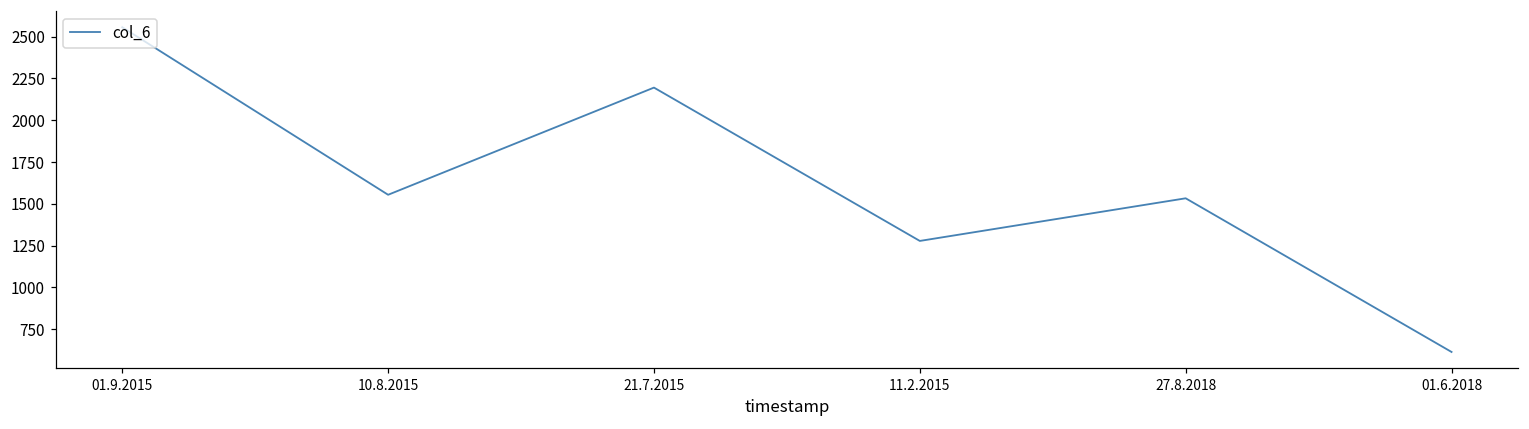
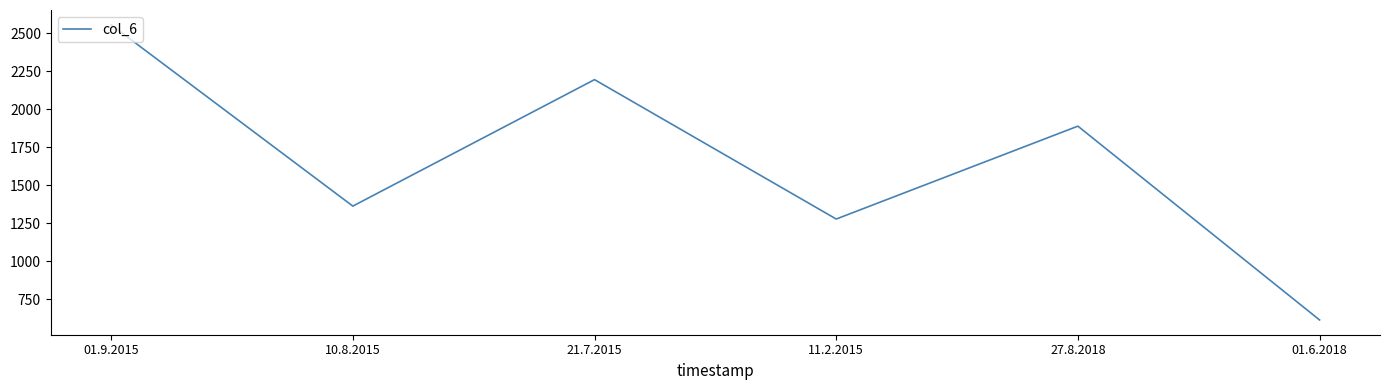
10.8.2015: 1550 -> 1360
27.8.2018: 1530 -> 1890
